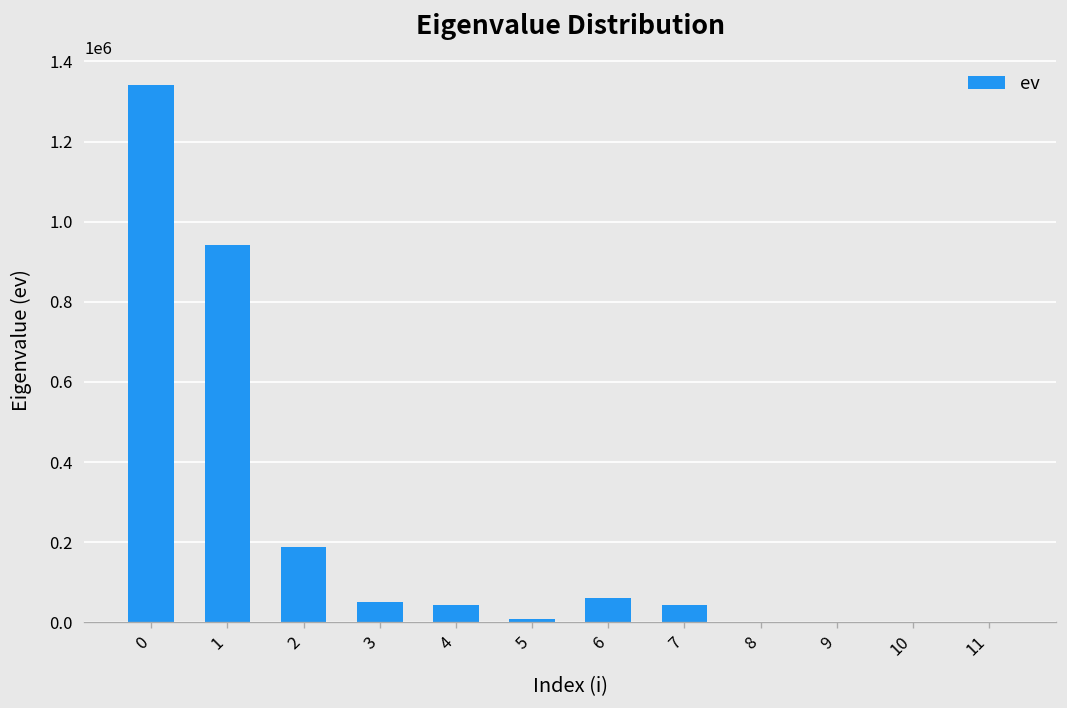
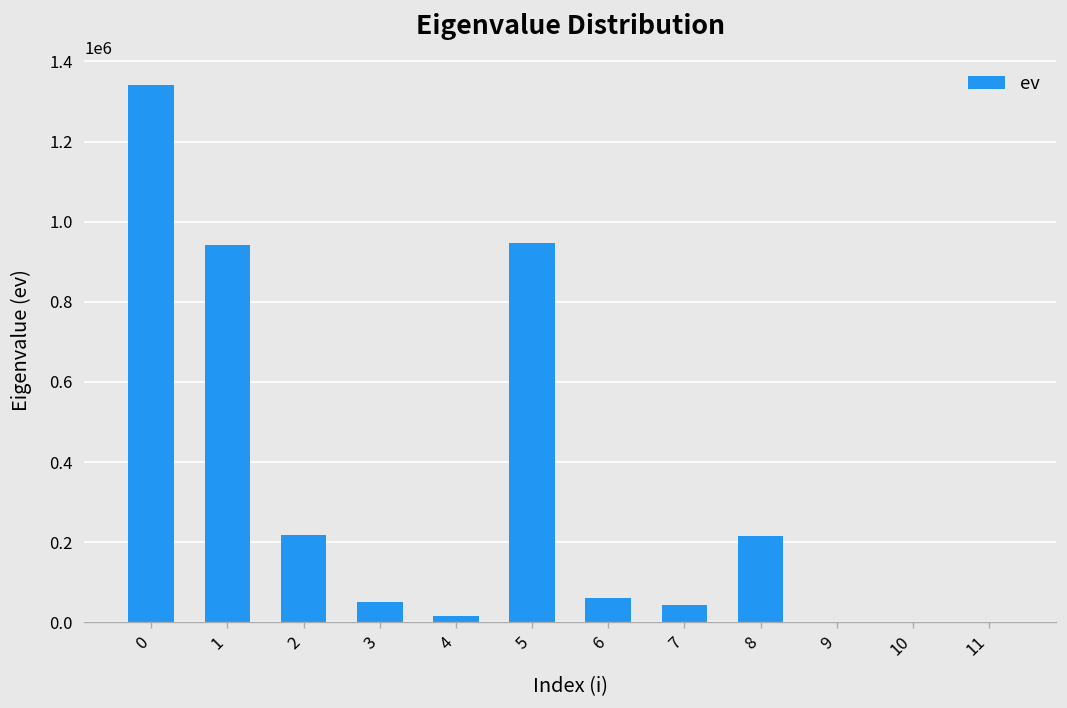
2: 190000 -> 220000
4: 40000 -> 10000
5: 10000 -> 950000
8: 0 -> 220000
